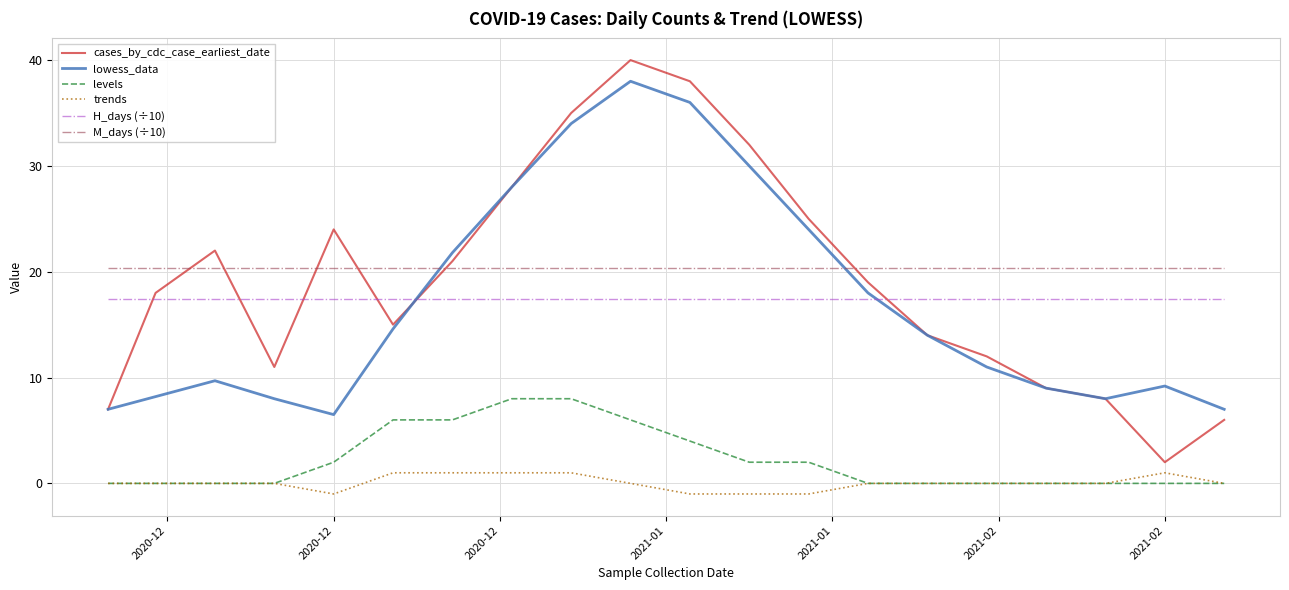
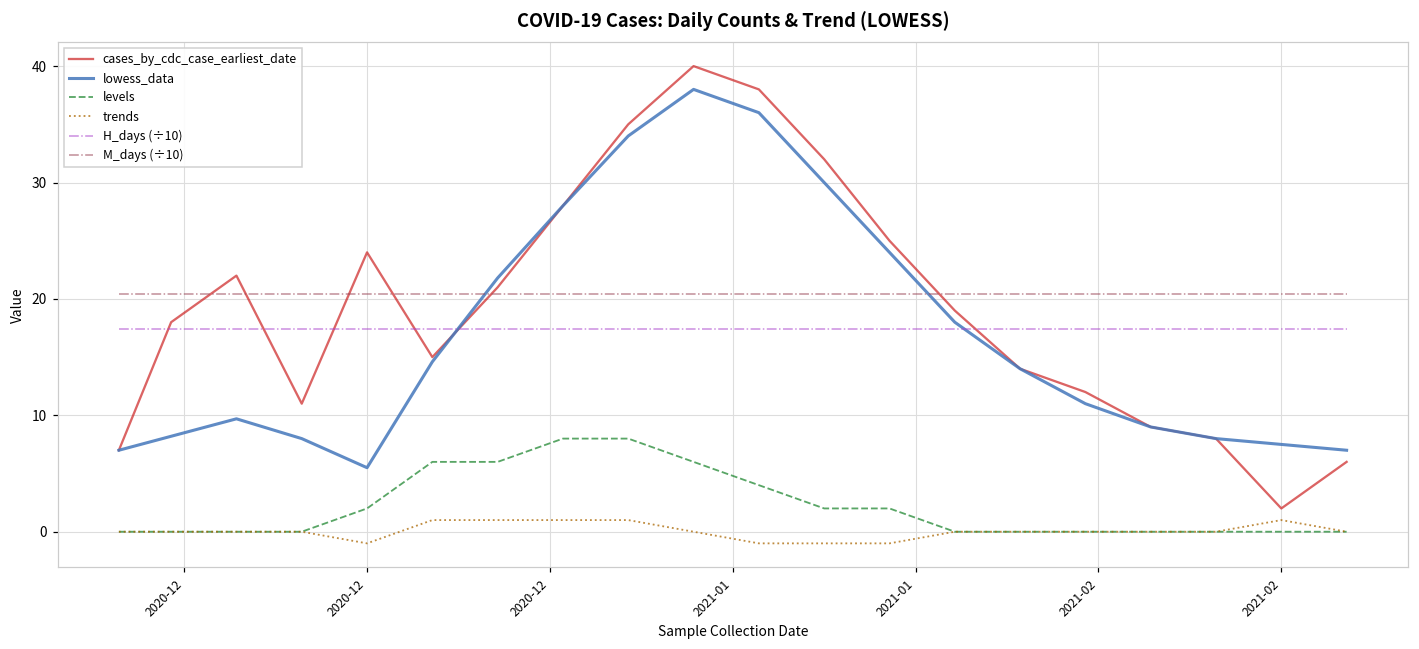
lowess_data, 2020-12: 6.5 -> 5.5
lowess_data, 2021-02: 9.2 -> 7.5
